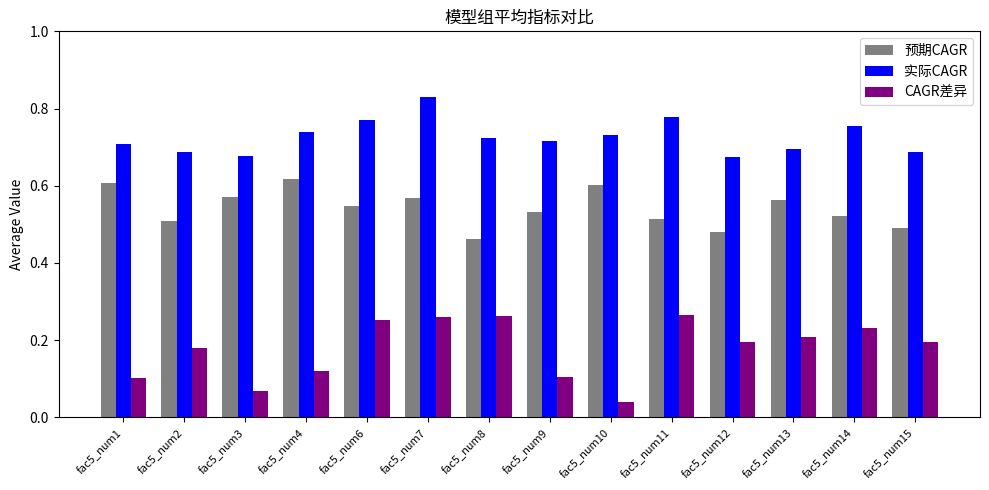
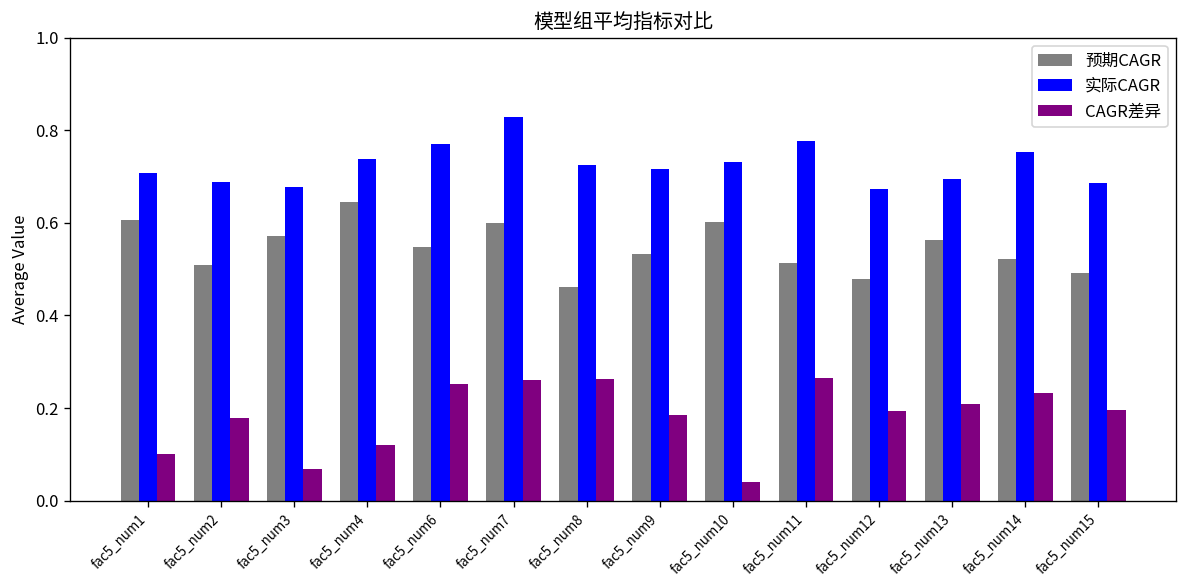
预期CAGR, fac5_num4: 0.62 -> 0.65
预期CAGR, fac5_num7: 0.57 -> 0.60
CAGR差异, fac5_num9: 0.11 -> 0.18
